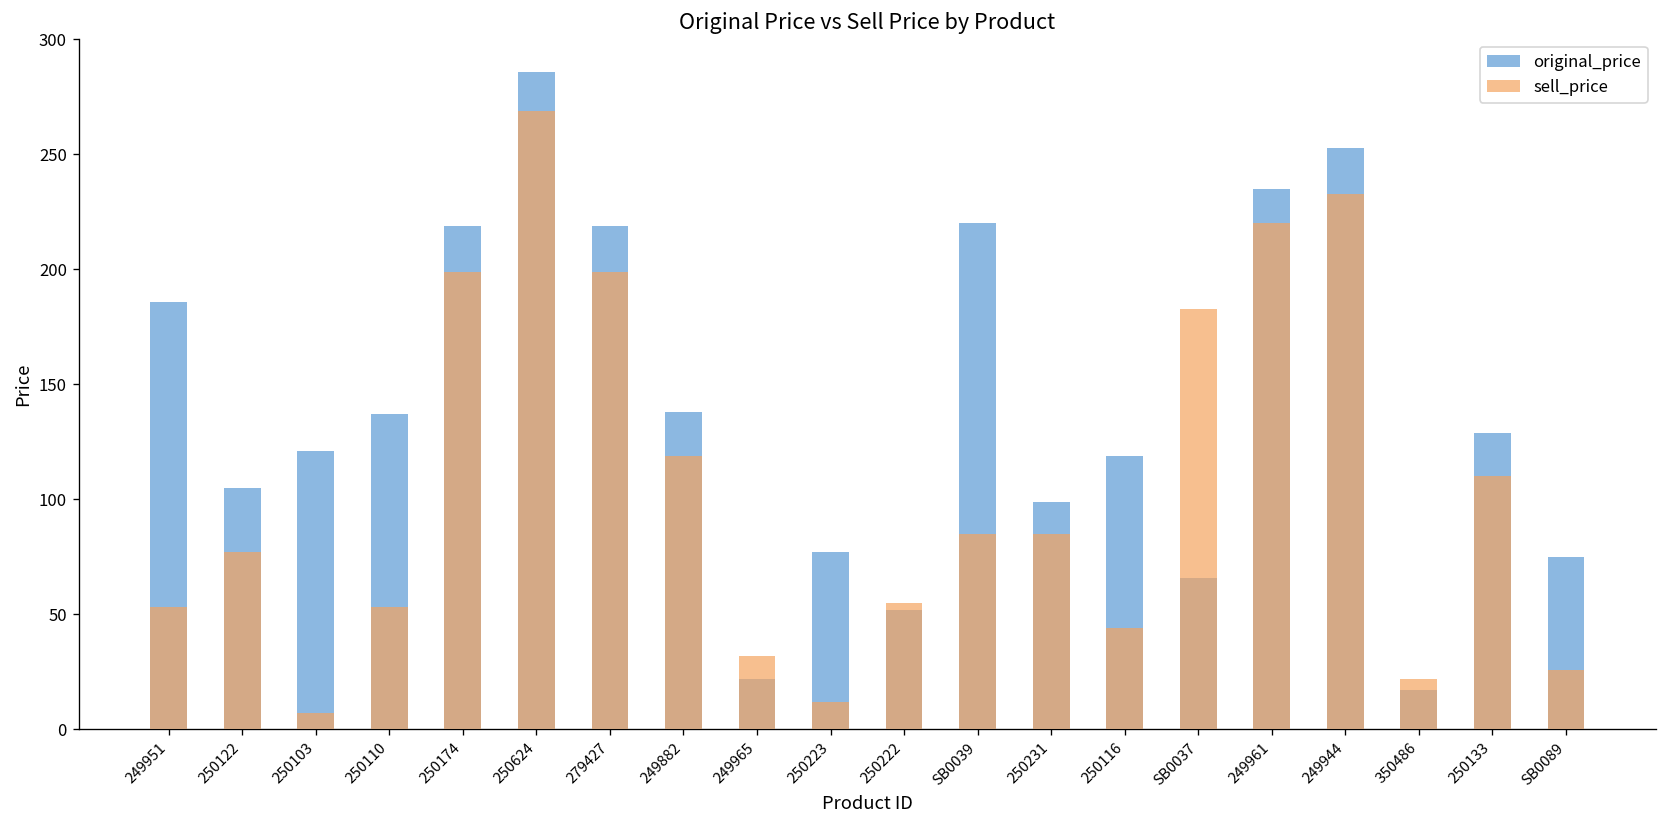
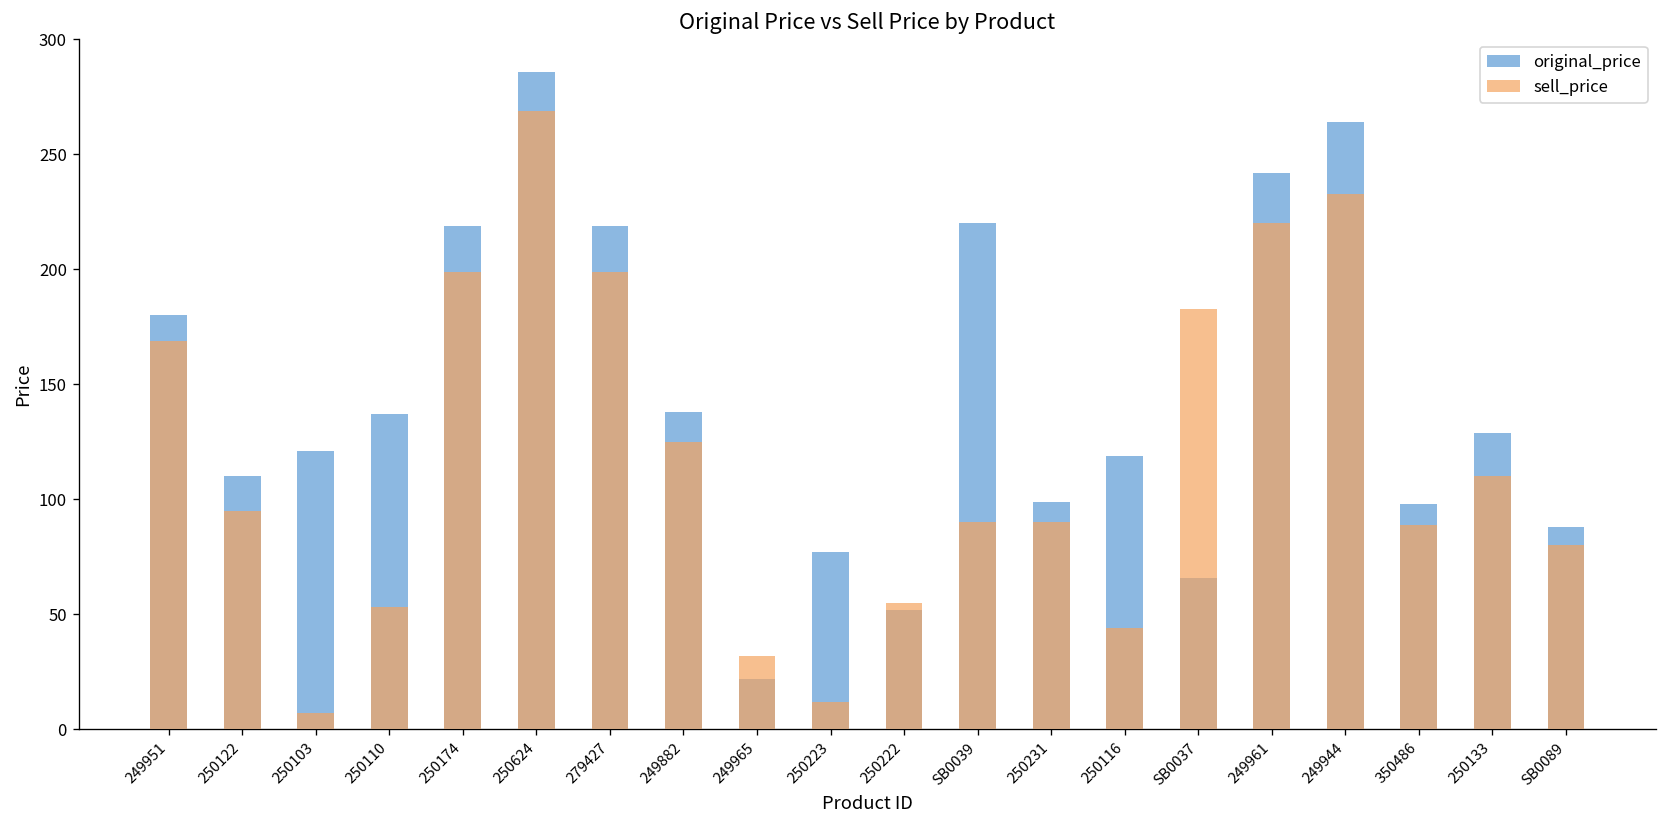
original_price, 249951: 186 -> 180
sell_price, 249951: 53 -> 169
original_price, 250122: 105 -> 110
sell_price, 250122: 77 -> 95
sell_price, 249882: 119 -> 125
sell_price, SB0039: 85 -> 90
sell_price, 250231: 85 -> 90
original_price, 249961: 235 -> 242
original_price, 249944: 253 -> 264
original_price, 350486: 17 -> 98
sell_price, 350486: 22 -> 89
original_price, SB0089: 75 -> 88
sell_price, SB0089: 26 -> 80
